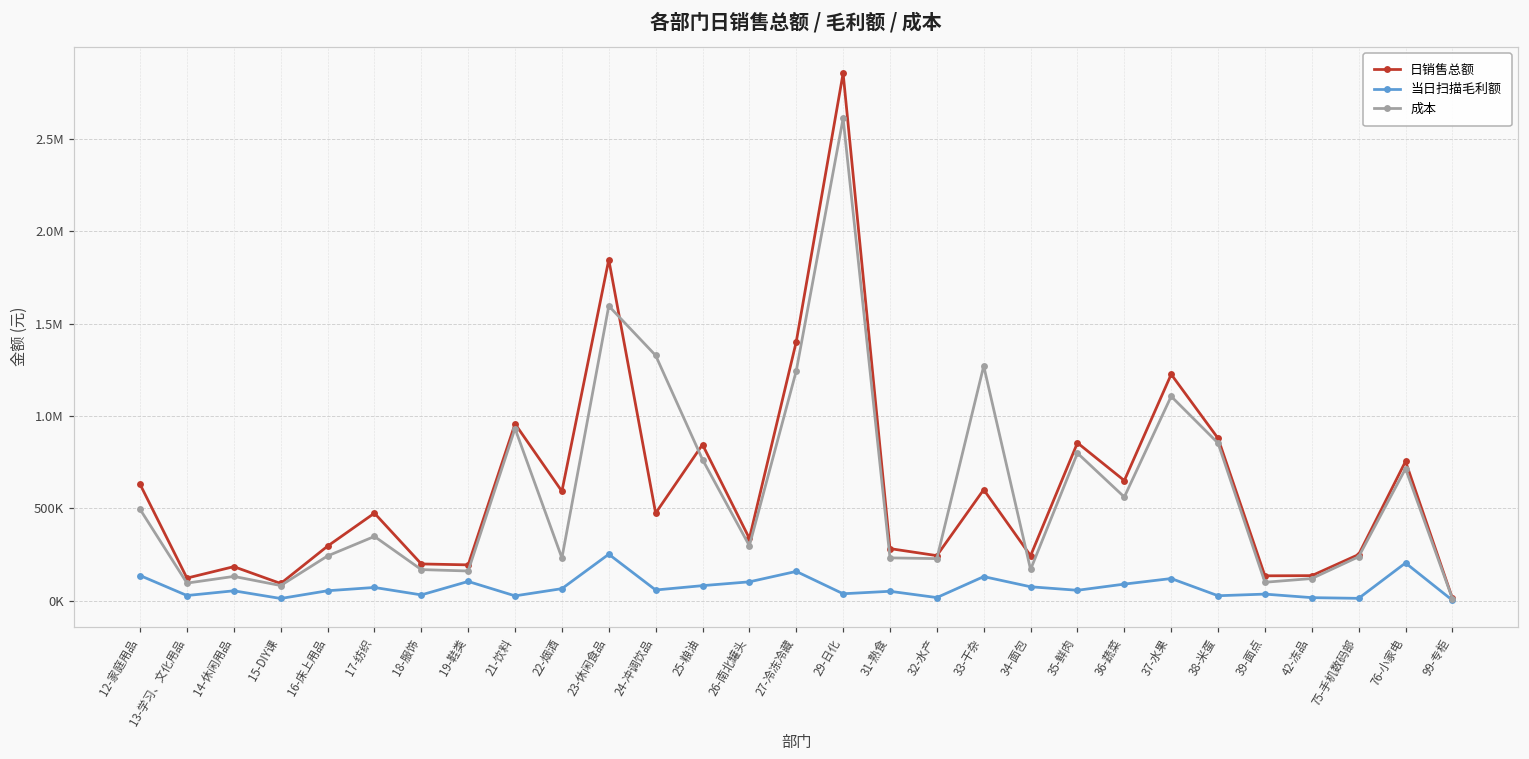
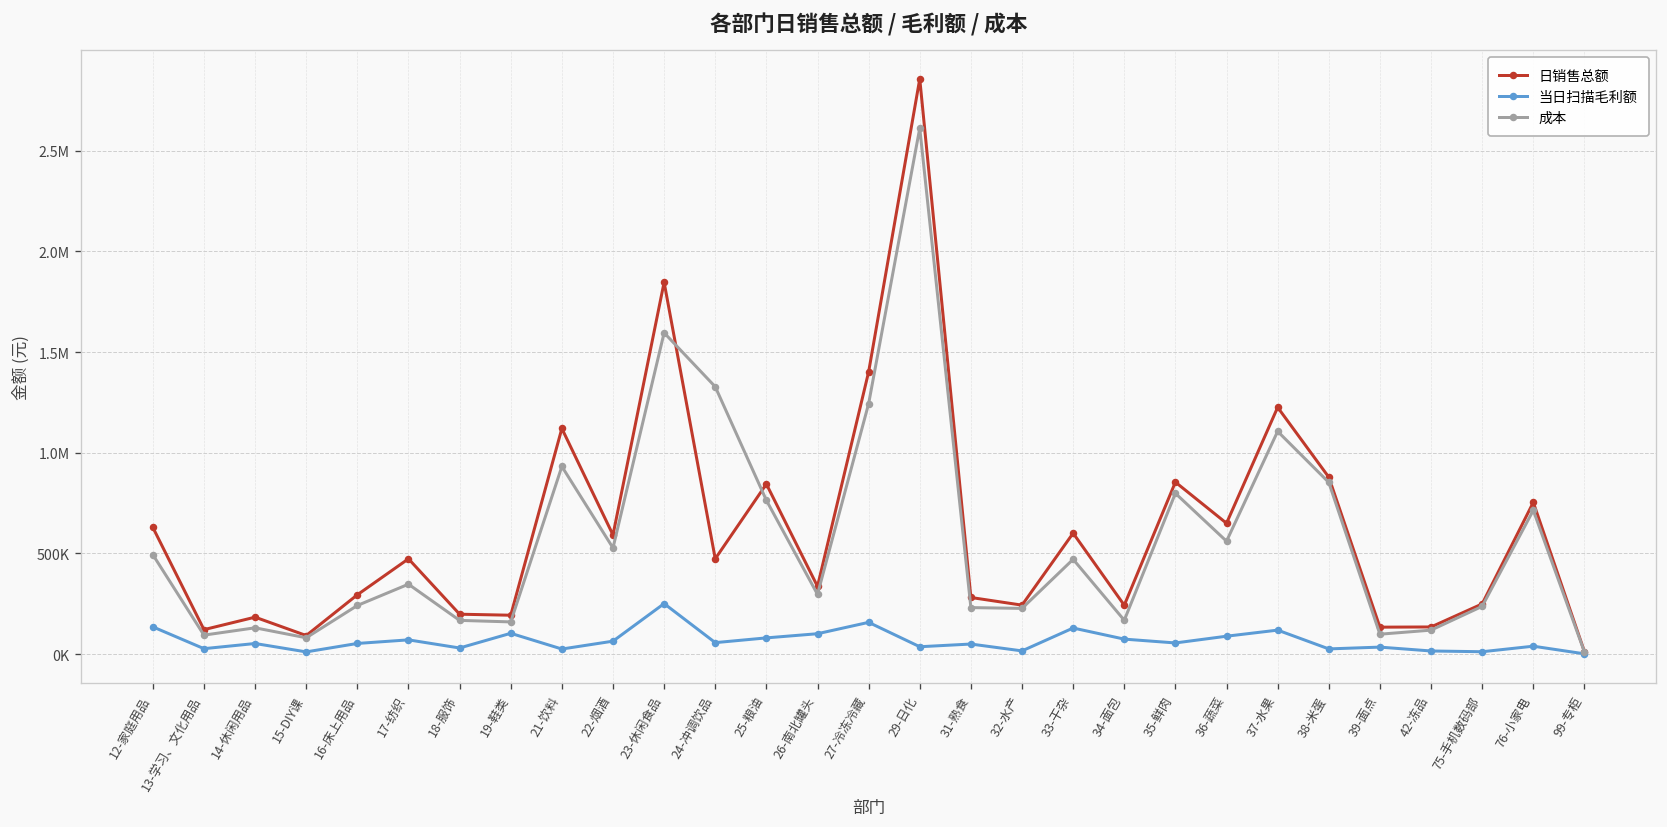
日销售总额, 21-饮料: 960000 -> 1120000
成本, 22-烟酒: 230000 -> 530000
成本, 33-干杂: 1270000 -> 470000
当日扫描毛利额, 76-小家电: 200000 -> 40000
